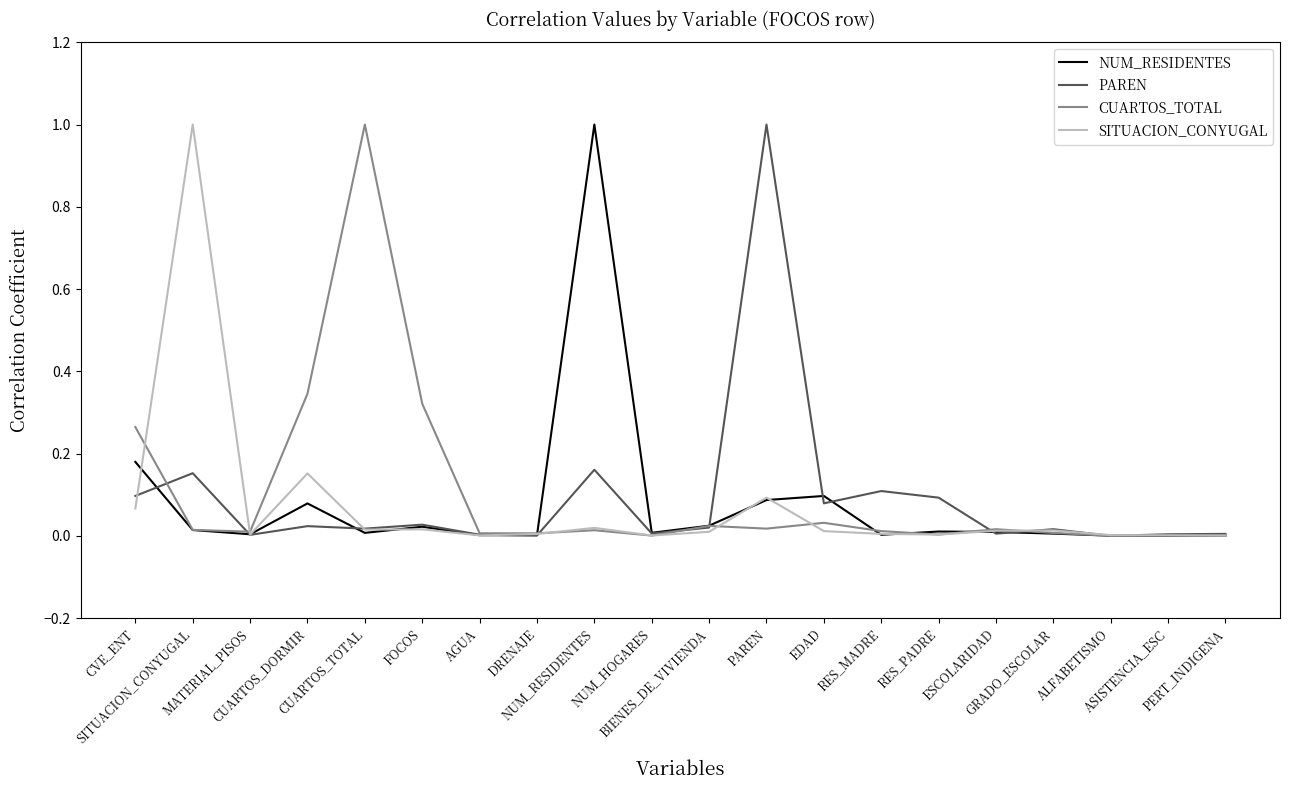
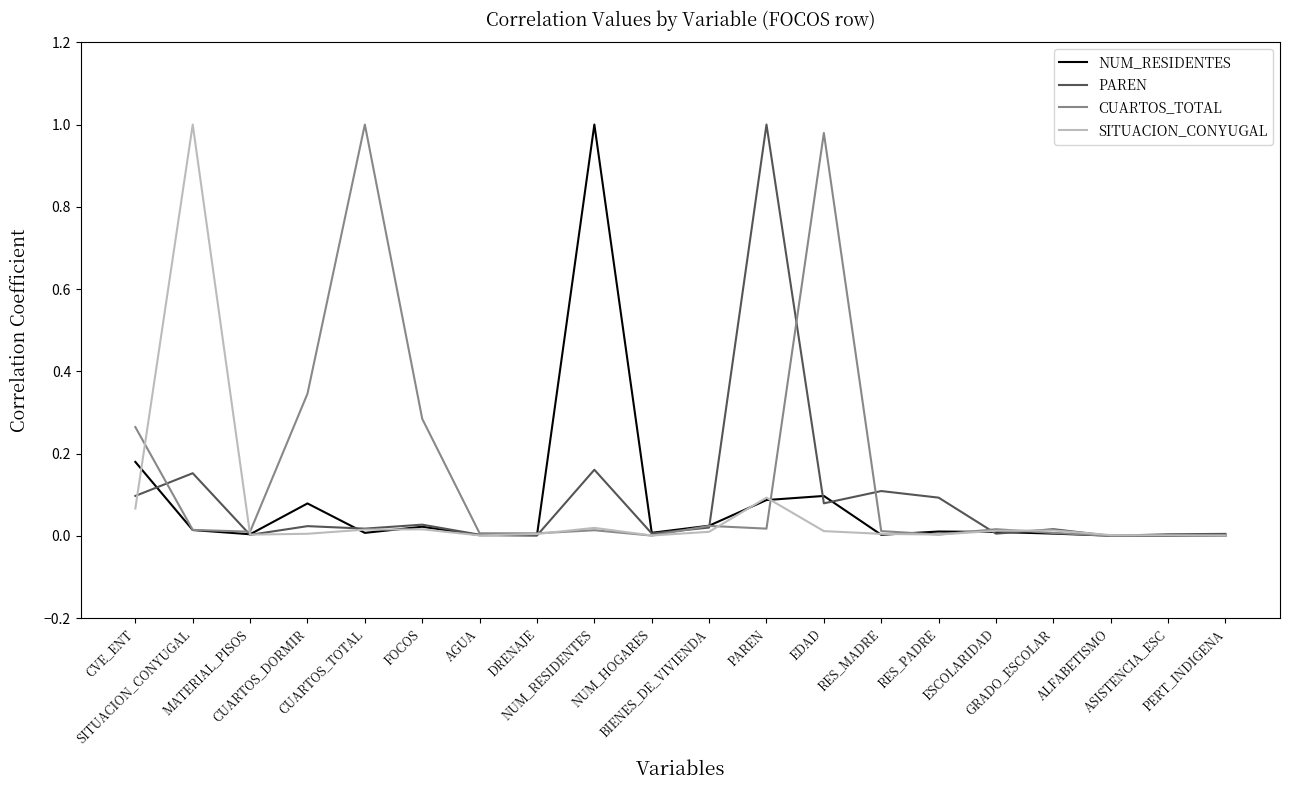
SITUACION_CONYUGAL, CUARTOS_DORMIR: 0.15 -> 0.00
CUARTOS_TOTAL, FOCOS: 0.32 -> 0.28
CUARTOS_TOTAL, EDAD: 0.03 -> 0.98
